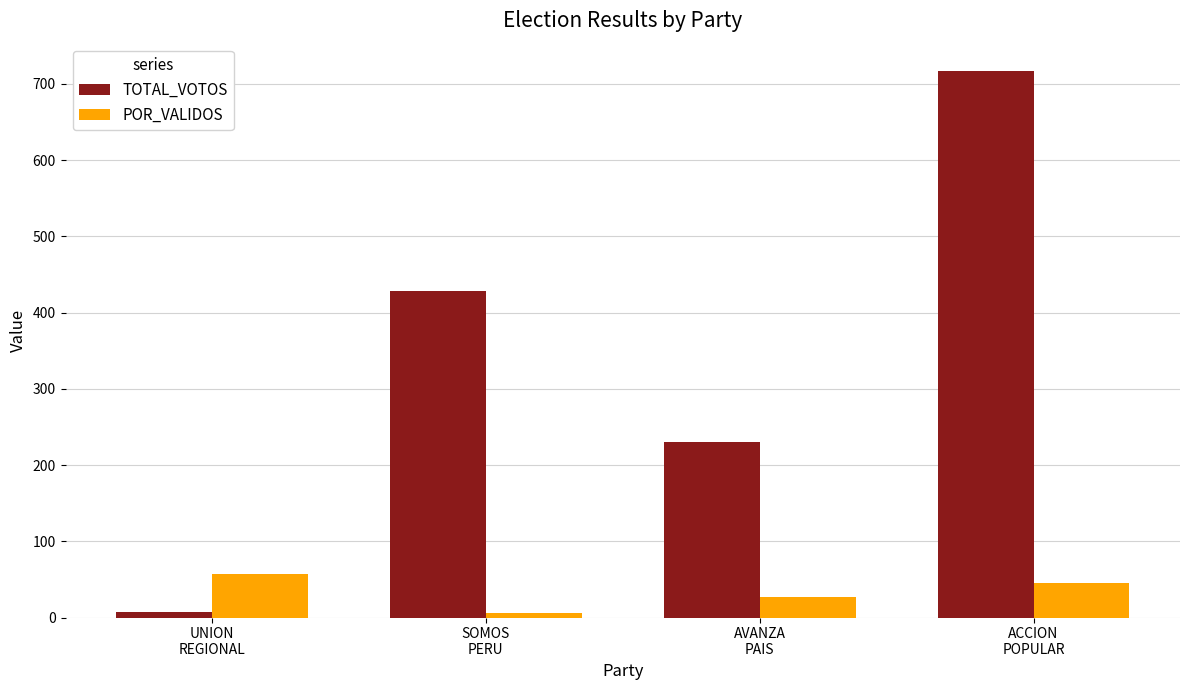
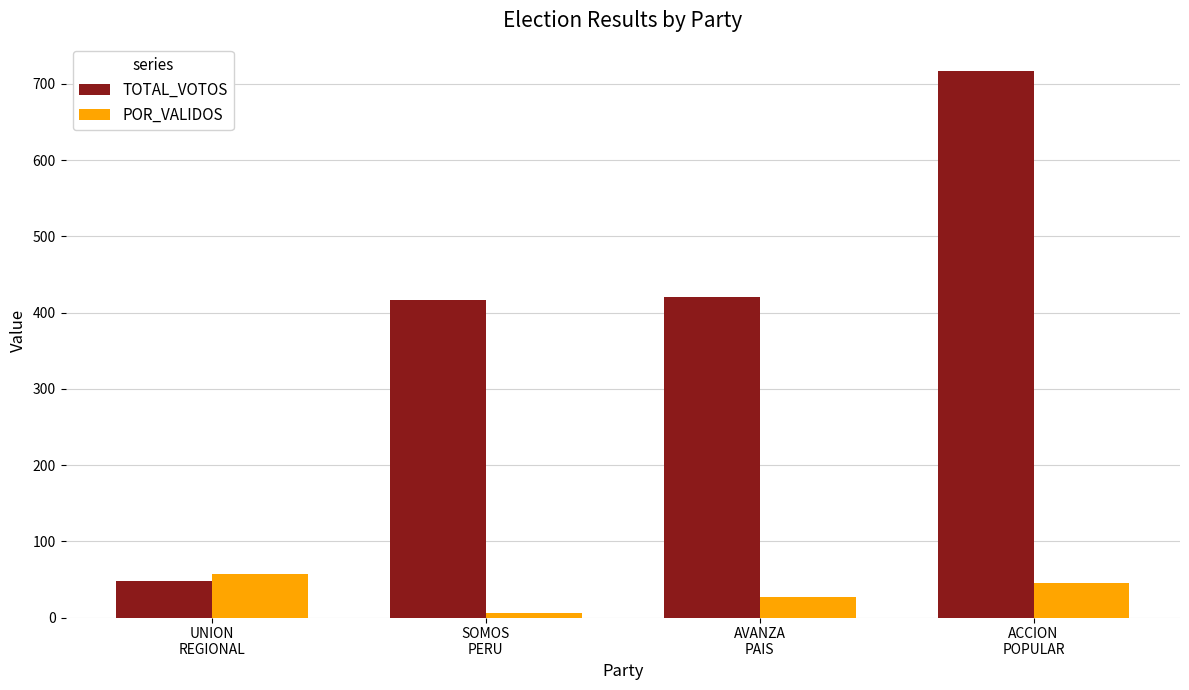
TOTAL_VOTOS, UNION REGIONAL: 10 -> 50
TOTAL_VOTOS, SOMOS PERU: 430 -> 420
TOTAL_VOTOS, AVANZA PAIS: 230 -> 420
